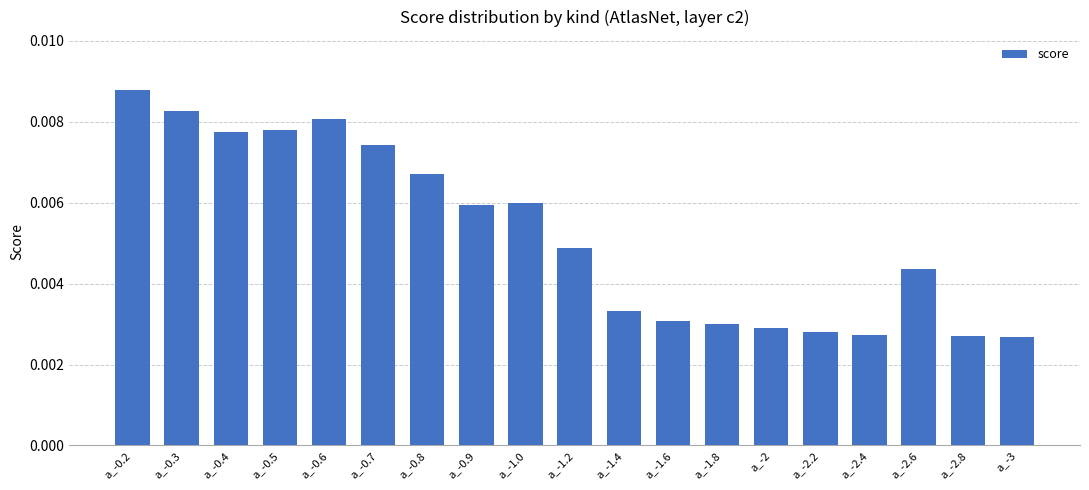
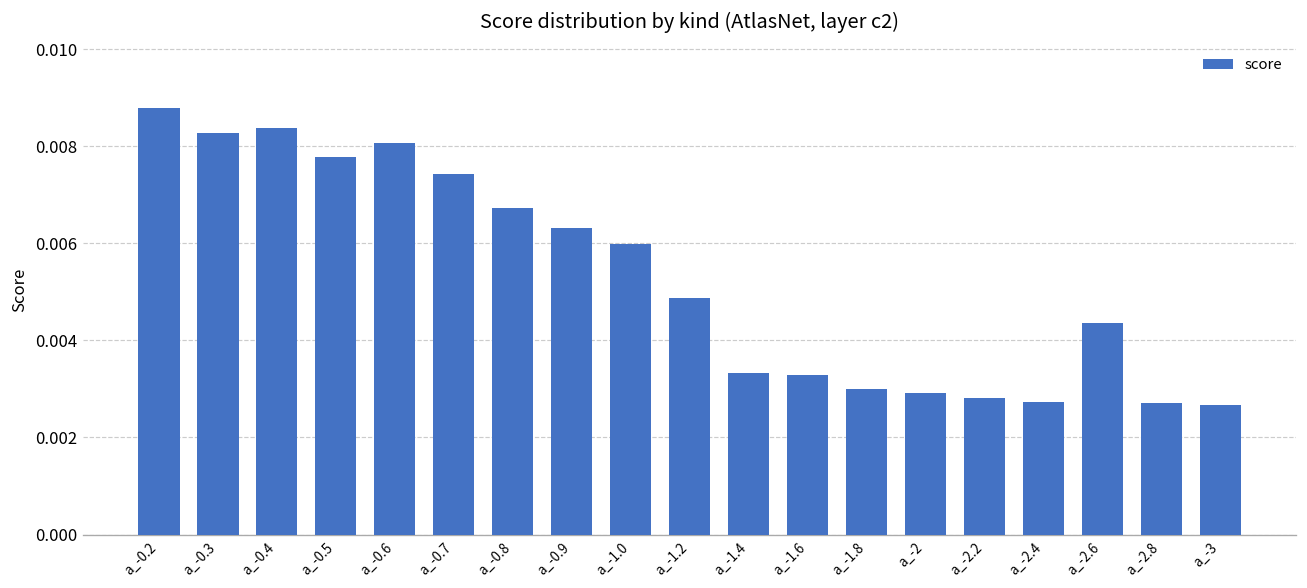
a_-0.4: 0.0077 -> 0.0084
a_-0.9: 0.0060 -> 0.0063
a_-1.6: 0.0031 -> 0.0033
